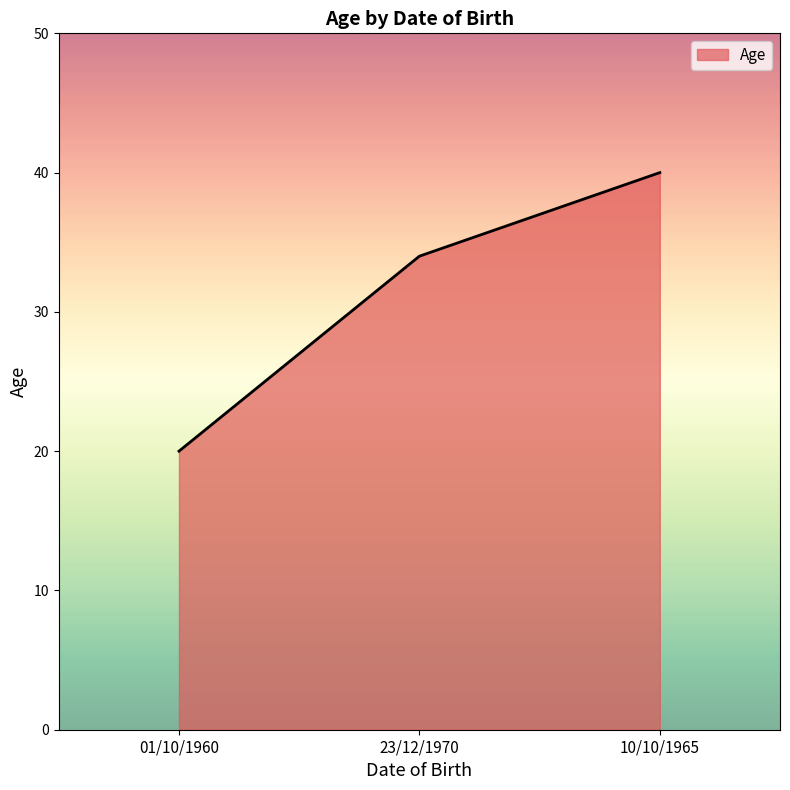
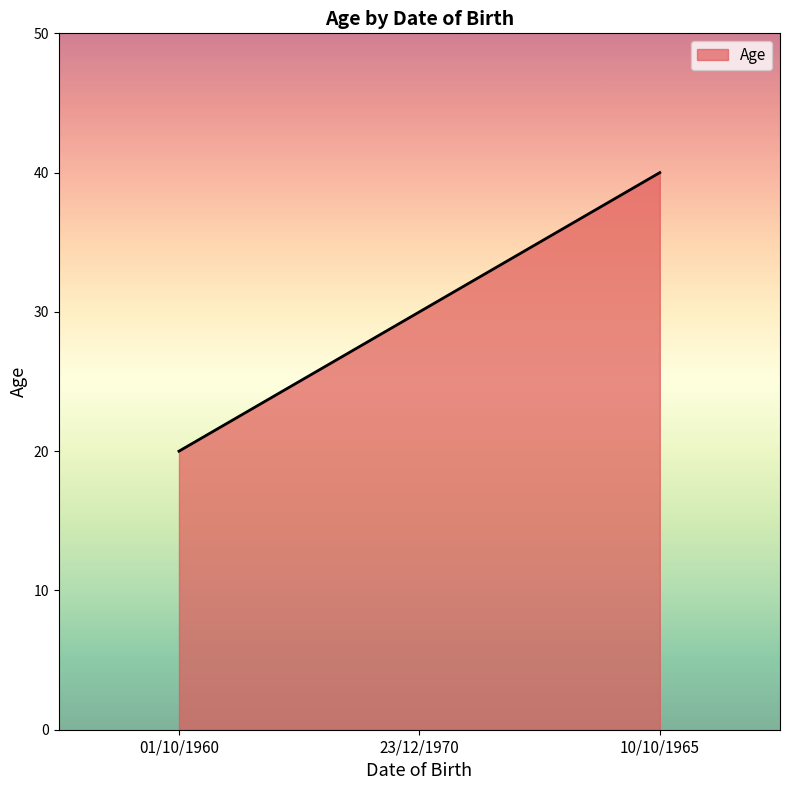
23/12/1970: 34 -> 30
